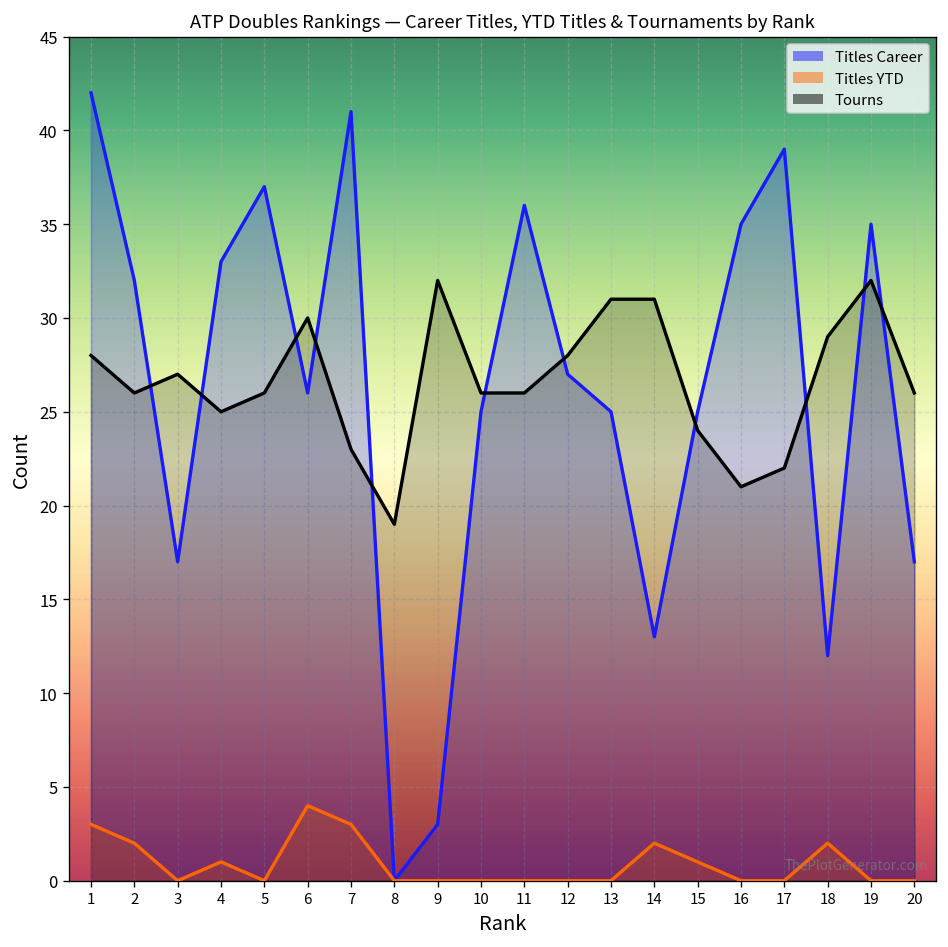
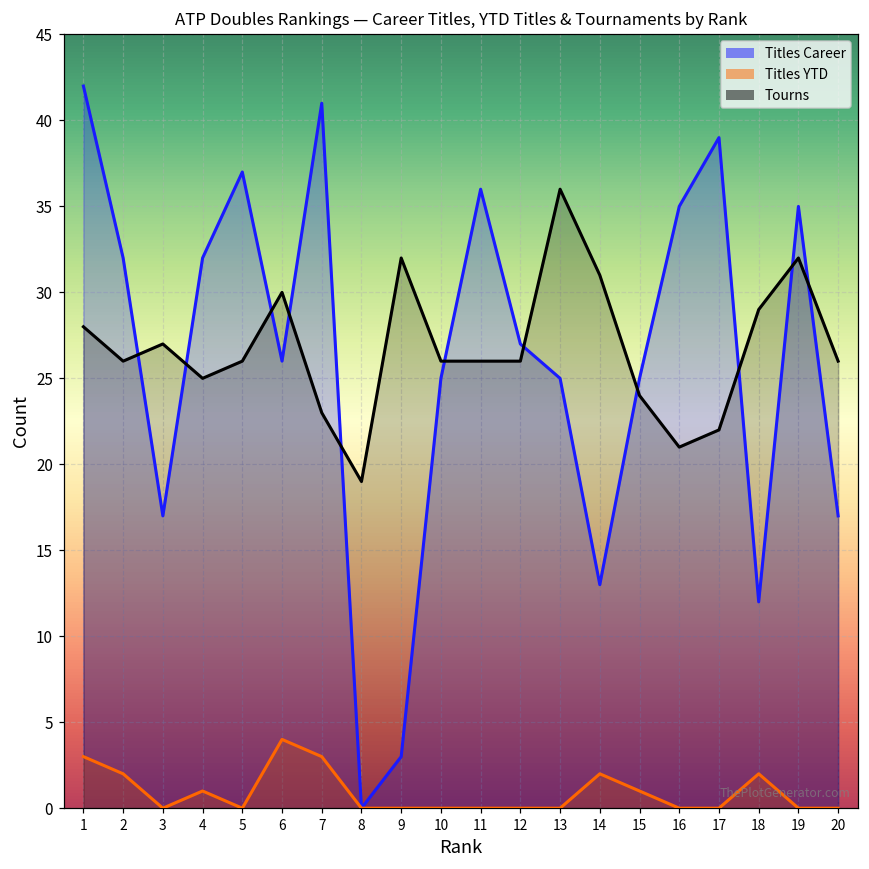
Titles Career, 4: 33 -> 32
Tourns, 12: 28 -> 26
Tourns, 13: 31 -> 36
